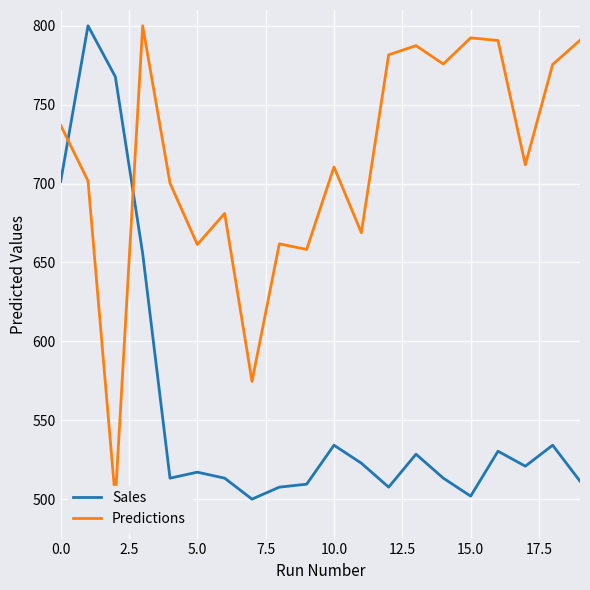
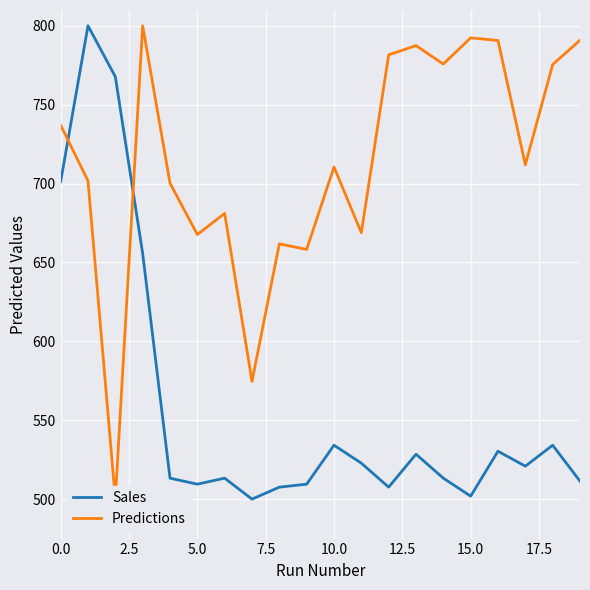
Sales, 5.0: 517 -> 509
Predictions, 5.0: 661 -> 668
